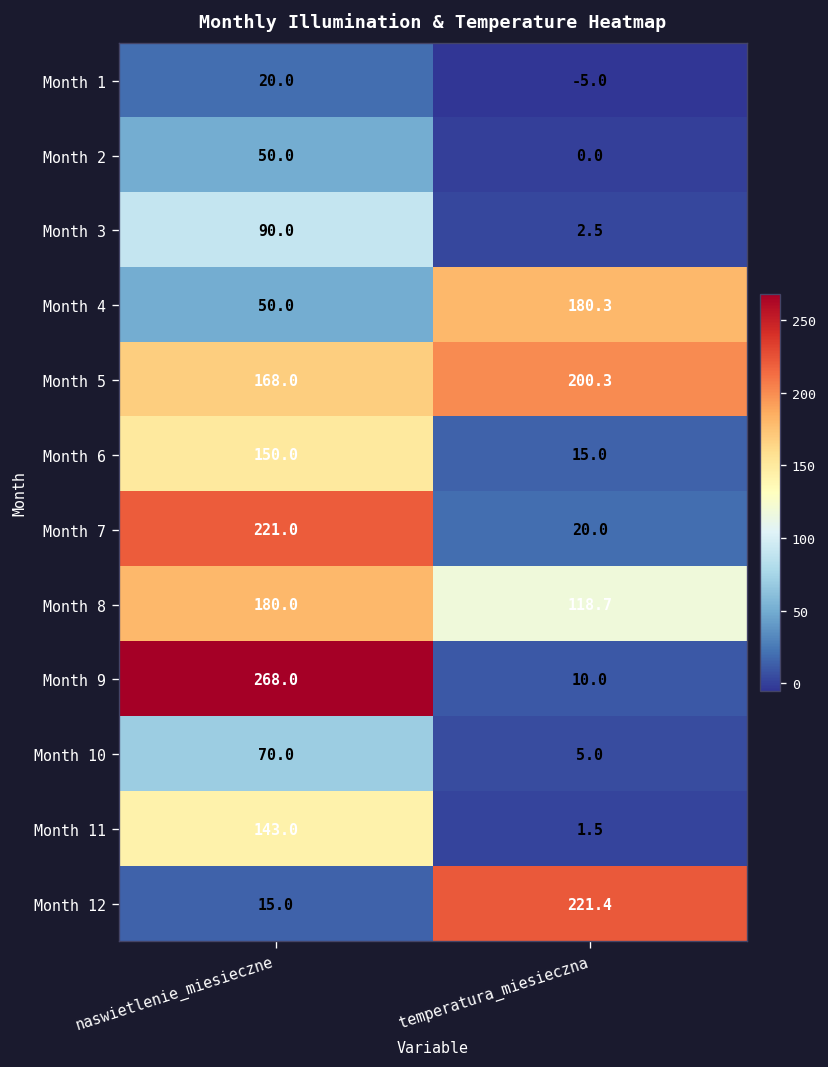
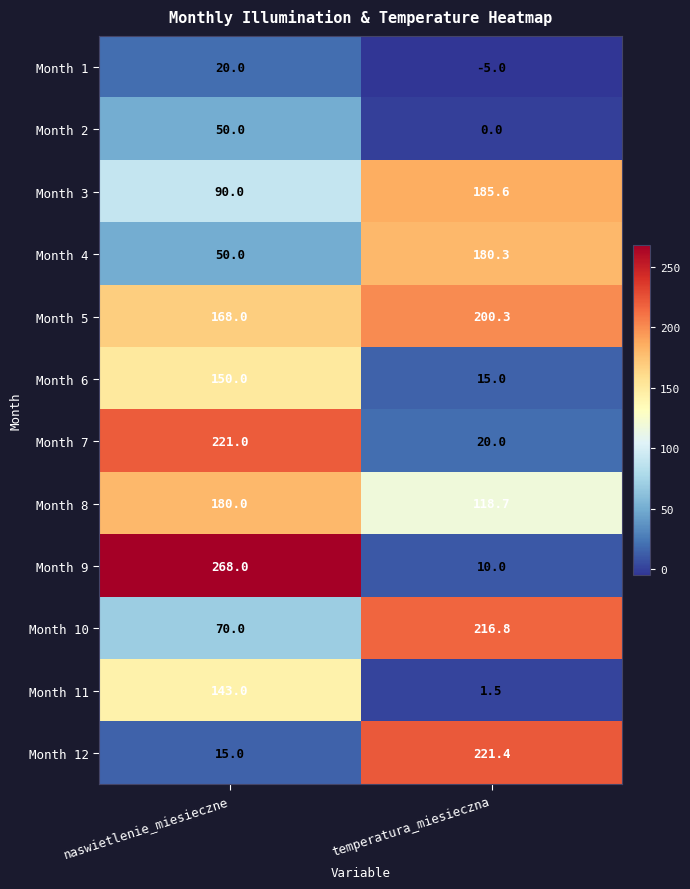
Month 3, temperatura_miesieczna: 2.5 -> 185.6
Month 10, temperatura_miesieczna: 5.0 -> 216.8
